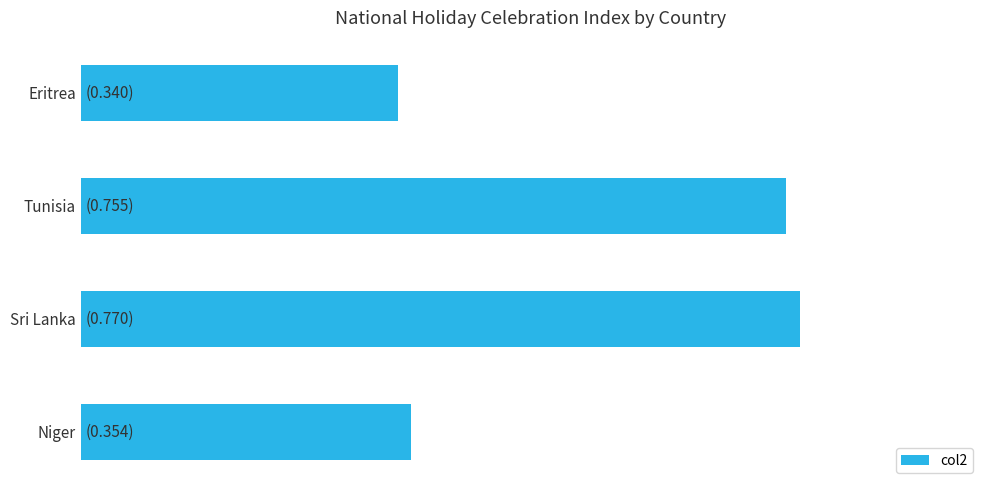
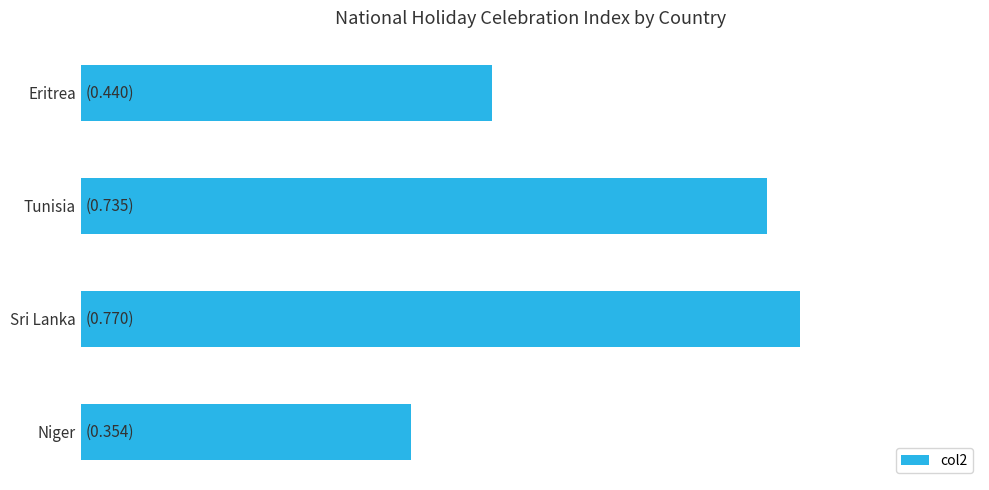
Eritrea: (0.340) -> (0.440)
Tunisia: (0.755) -> (0.735)
